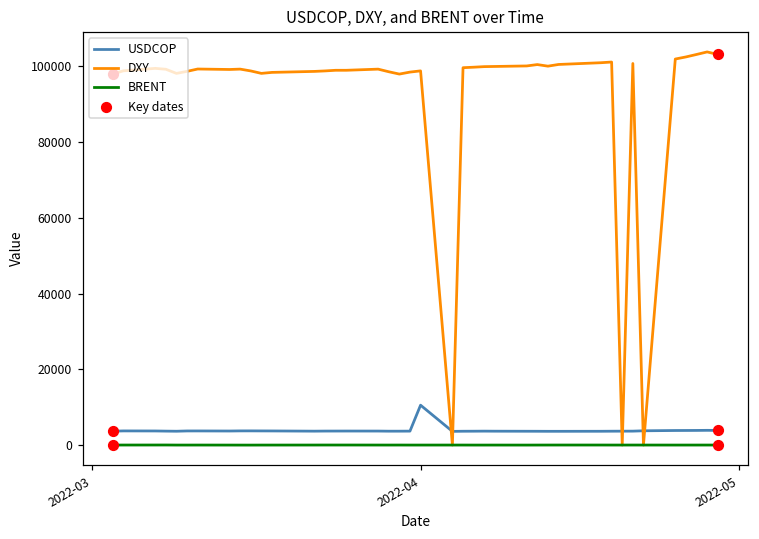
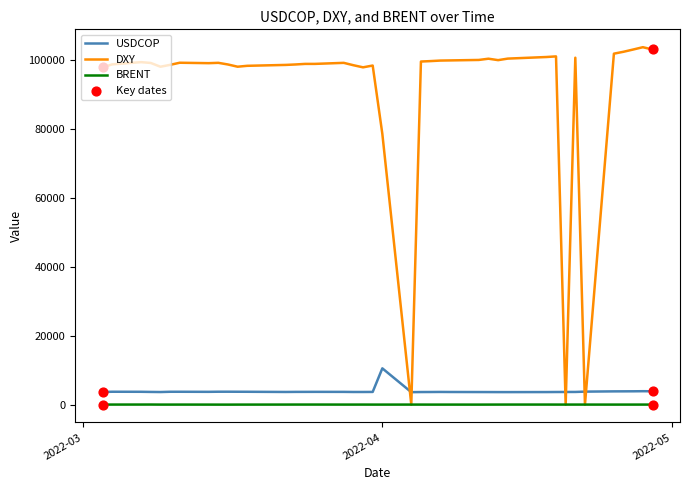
DXY, 2022-04: 99000 -> 79000
